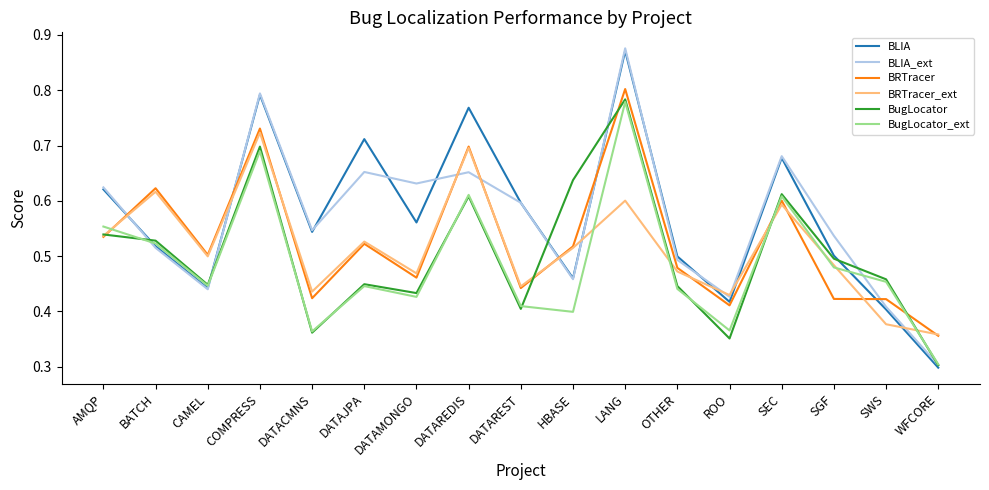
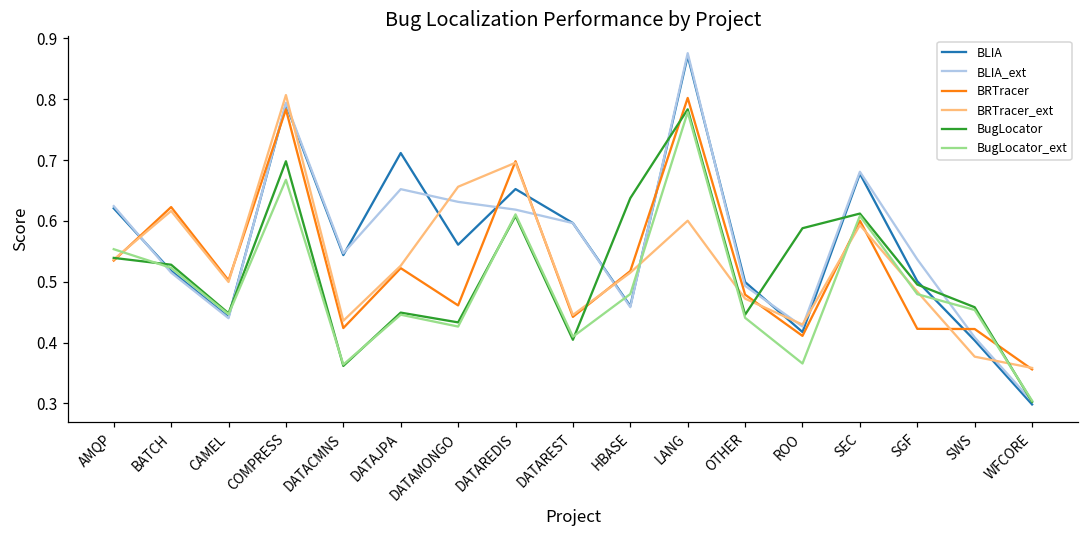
BRTracer, COMPRESS: 0.73 -> 0.78
BRTracer_ext, COMPRESS: 0.72 -> 0.81
BugLocator_ext, COMPRESS: 0.69 -> 0.67
BRTracer_ext, DATAMONGO: 0.47 -> 0.66
BLIA, DATAREDIS: 0.77 -> 0.65
BLIA_ext, DATAREDIS: 0.65 -> 0.62
BugLocator_ext, HBASE: 0.40 -> 0.48
BugLocator, ROO: 0.35 -> 0.59
